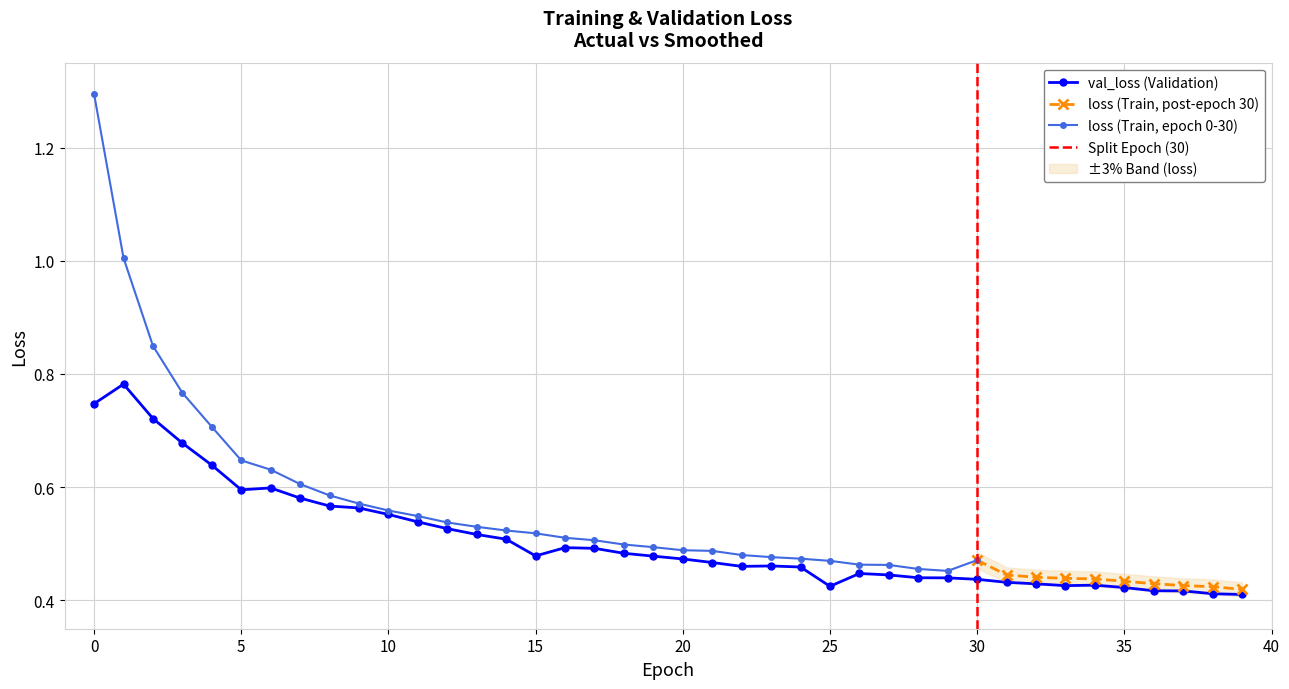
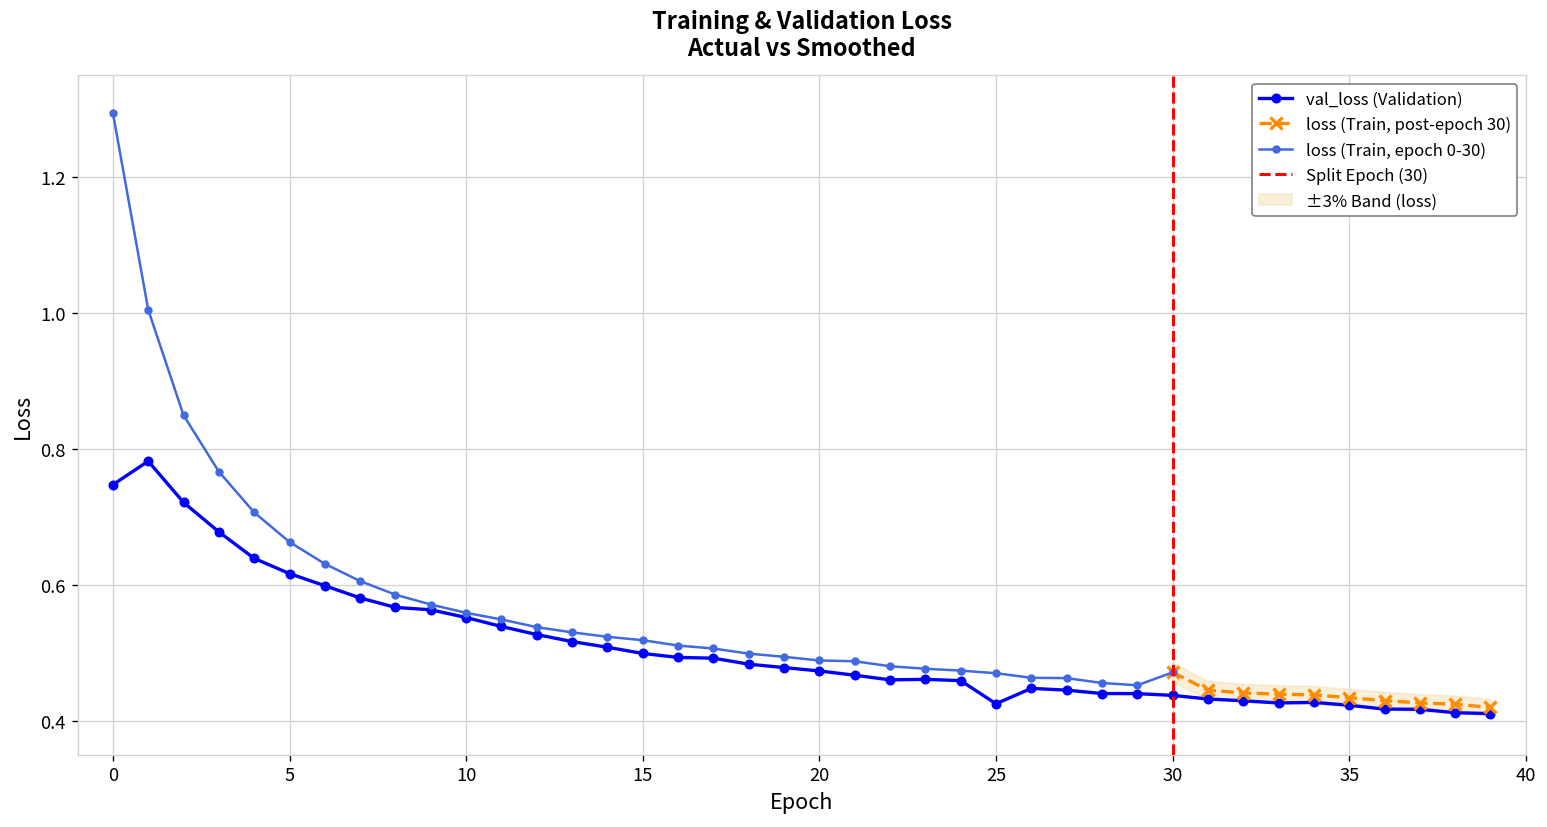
val_loss (Validation), 5: 0.60 -> 0.62
loss (Train, epoch 0-30), 5: 0.65 -> 0.66
val_loss (Validation), 15: 0.48 -> 0.50
